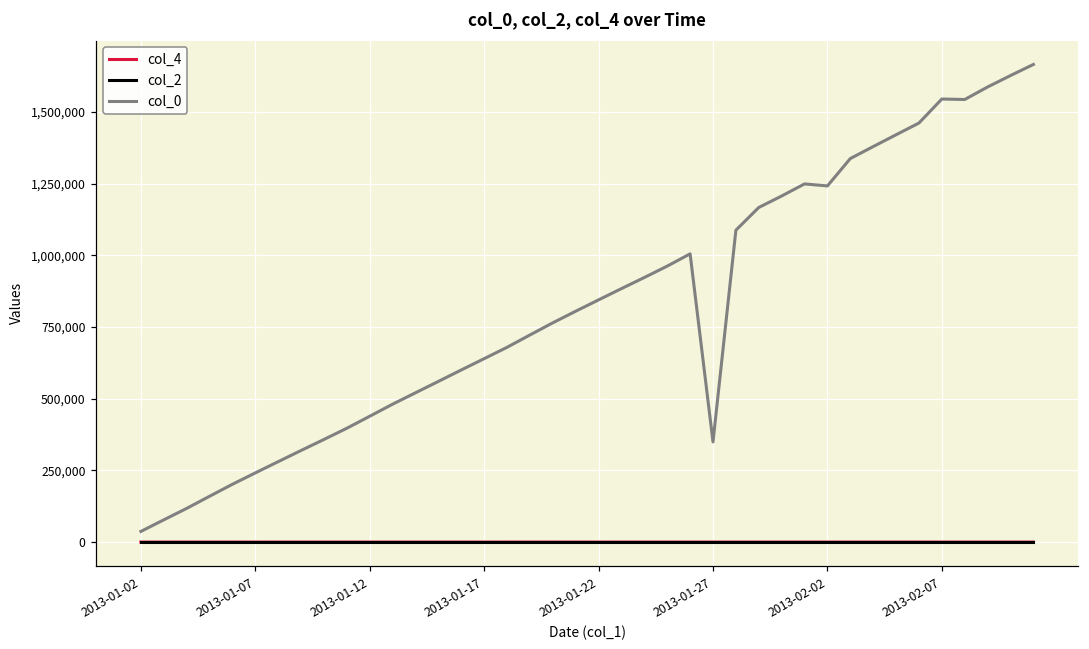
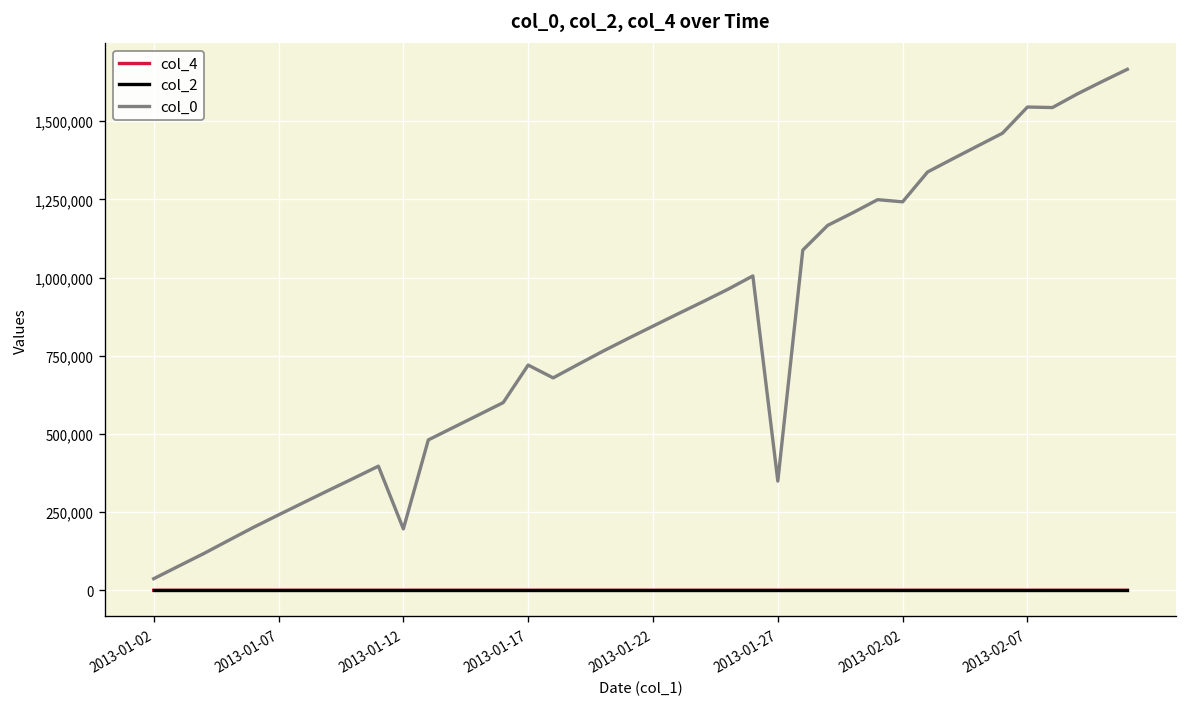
col_0, 2013-01-12: 440,000 -> 200,000
col_0, 2013-01-17: 640,000 -> 720,000
